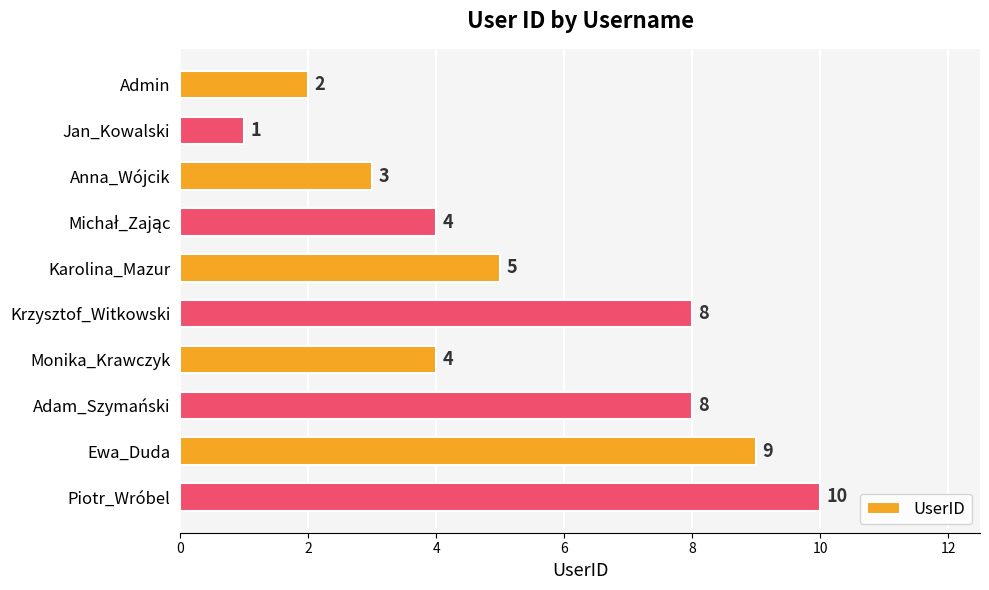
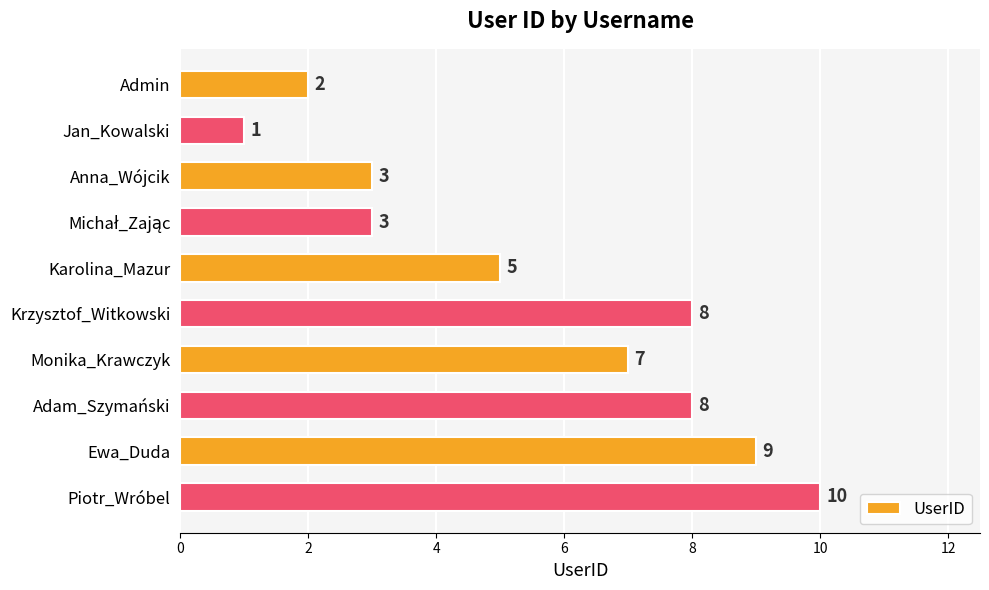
Michał_Zając: 4 -> 3
Monika_Krawczyk: 4 -> 7
